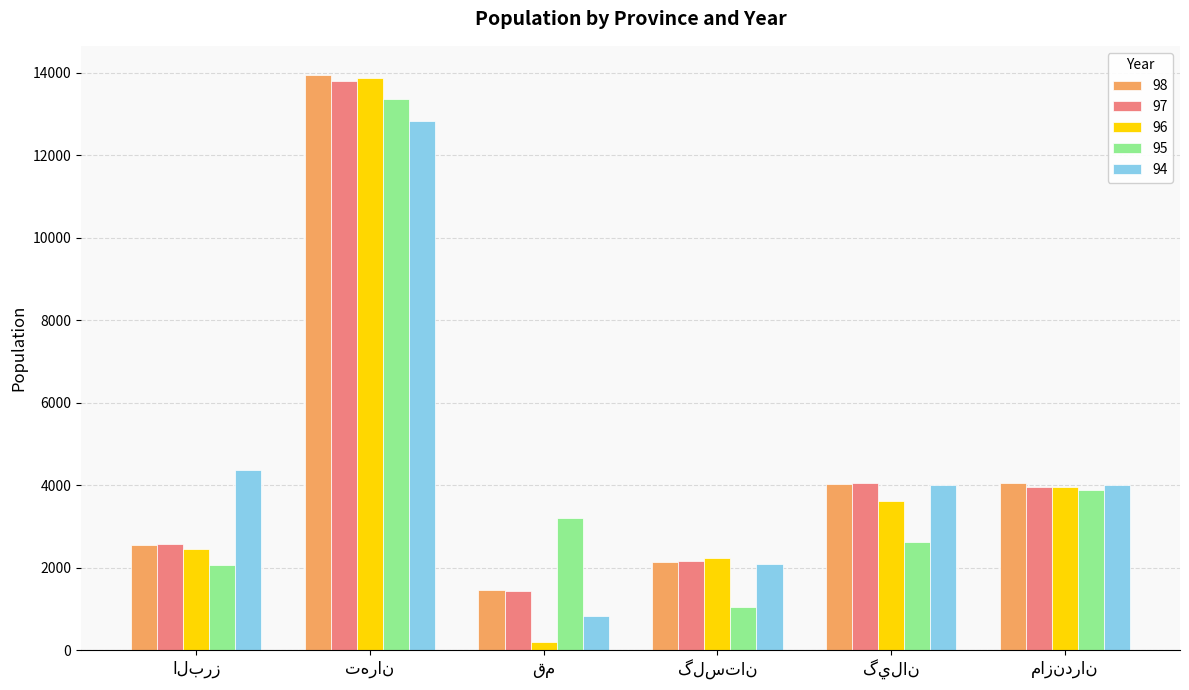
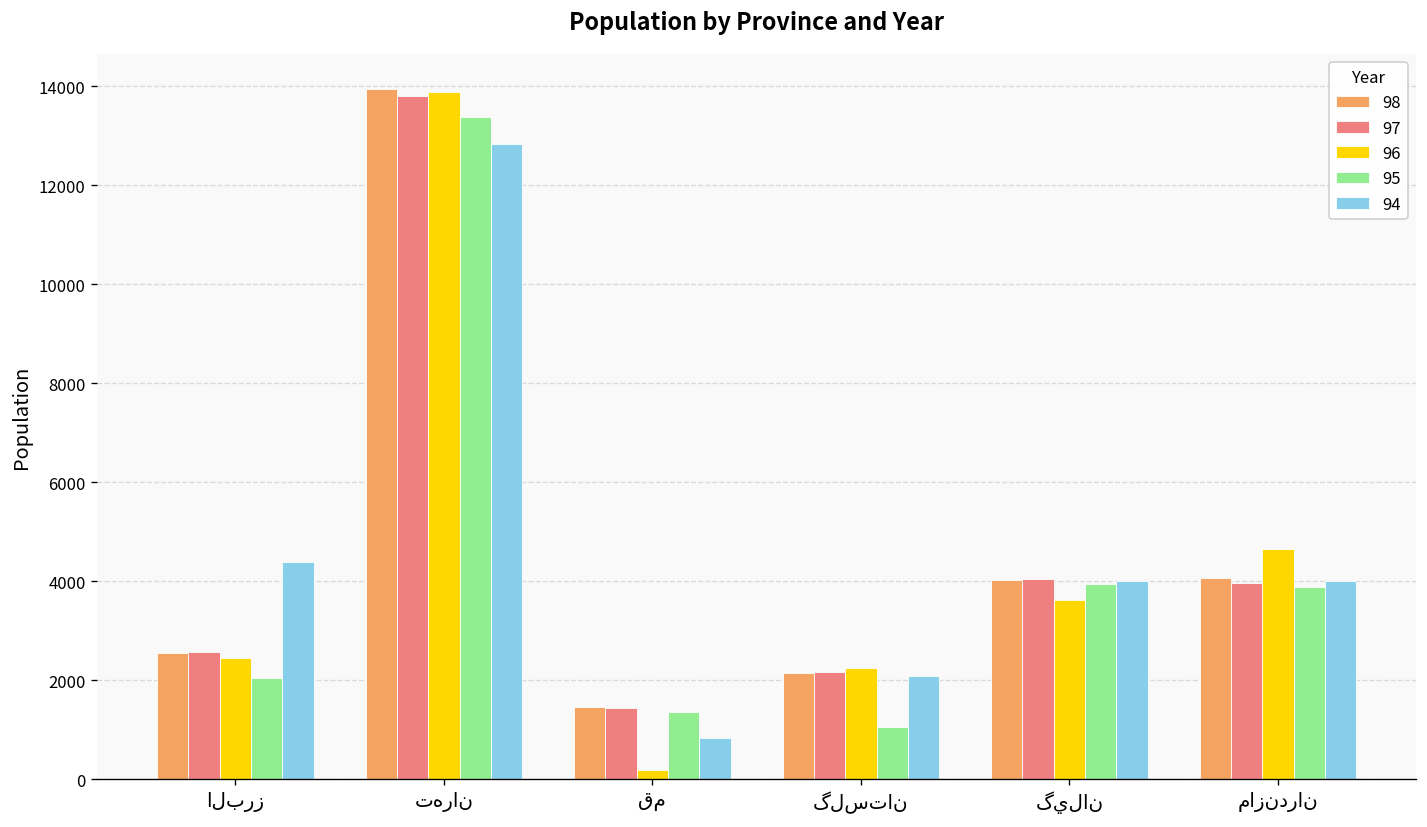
95, قم: 3200 -> 1400
95, گيلان: 2600 -> 3900
96, مازندران: 4000 -> 4600
